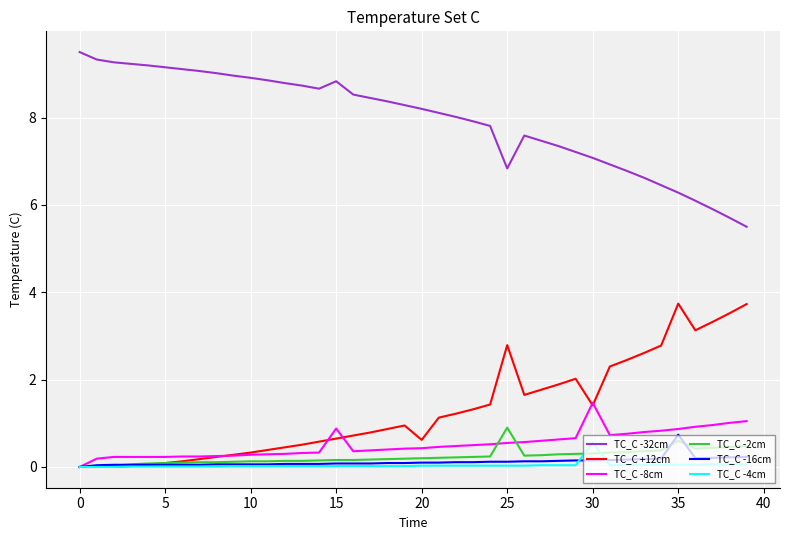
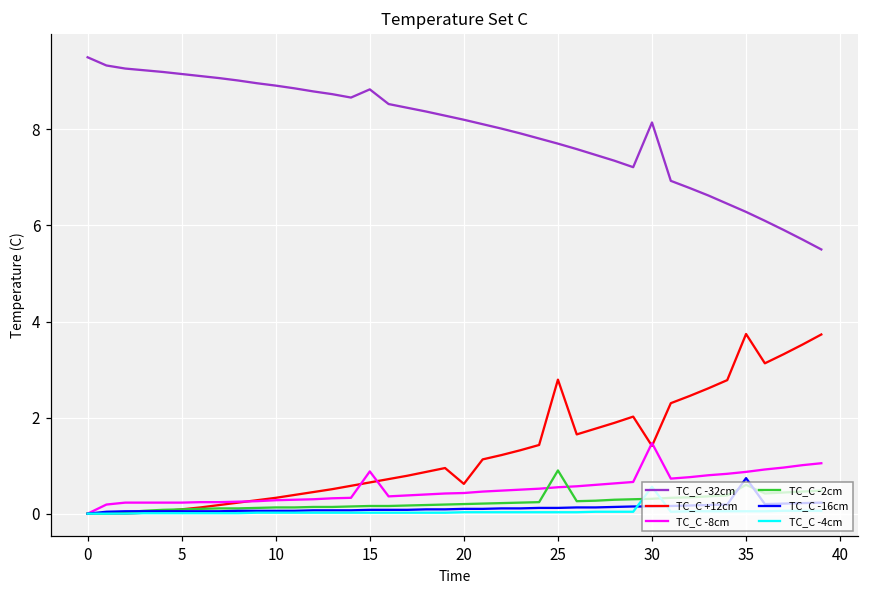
TC_C -32cm, 25: 6.8 -> 7.7
TC_C -32cm, 30: 7.1 -> 8.1
